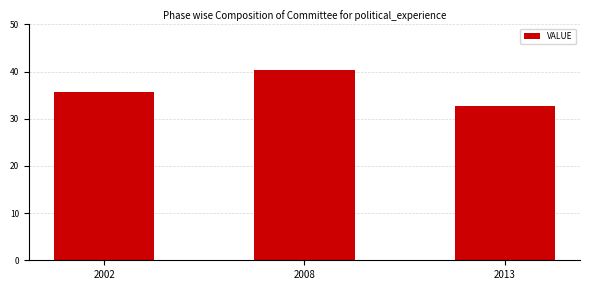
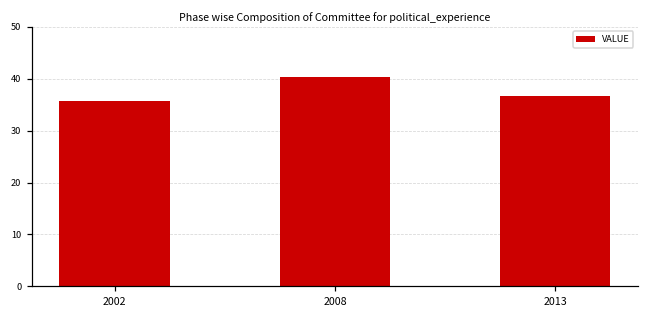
2013: 33 -> 37
